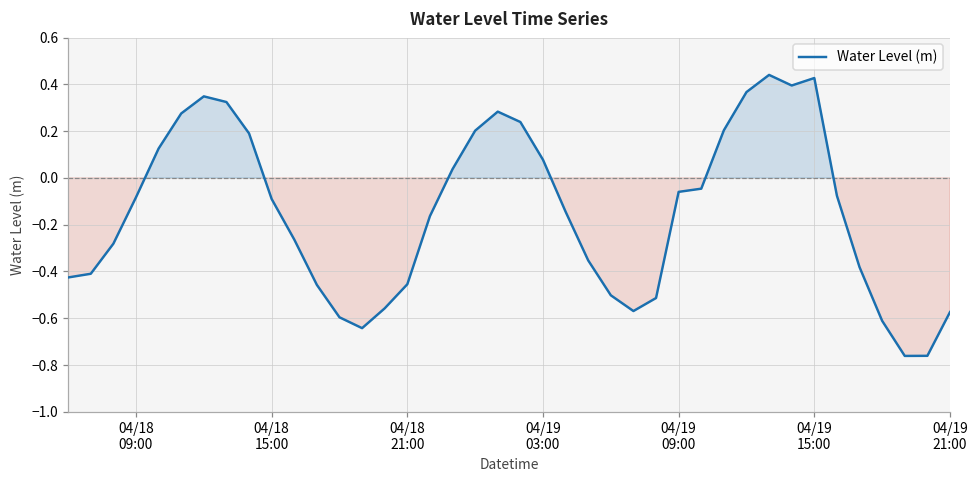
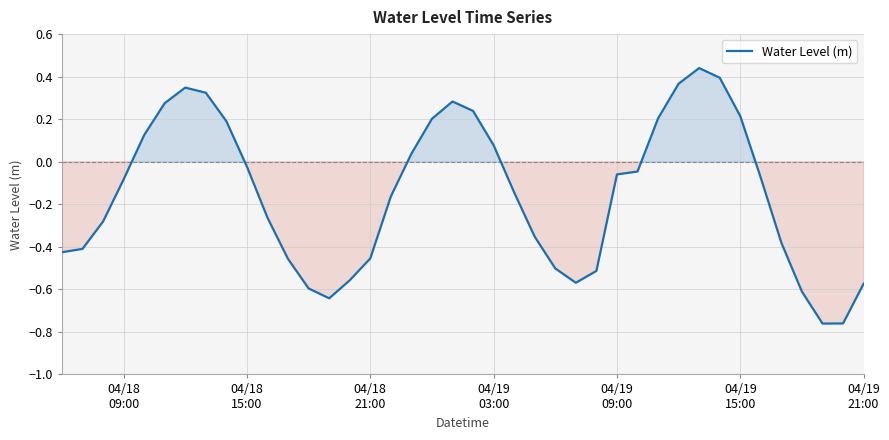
04/18 15:00: -0.09 -> -0.02
04/19 15:00: 0.43 -> 0.21
